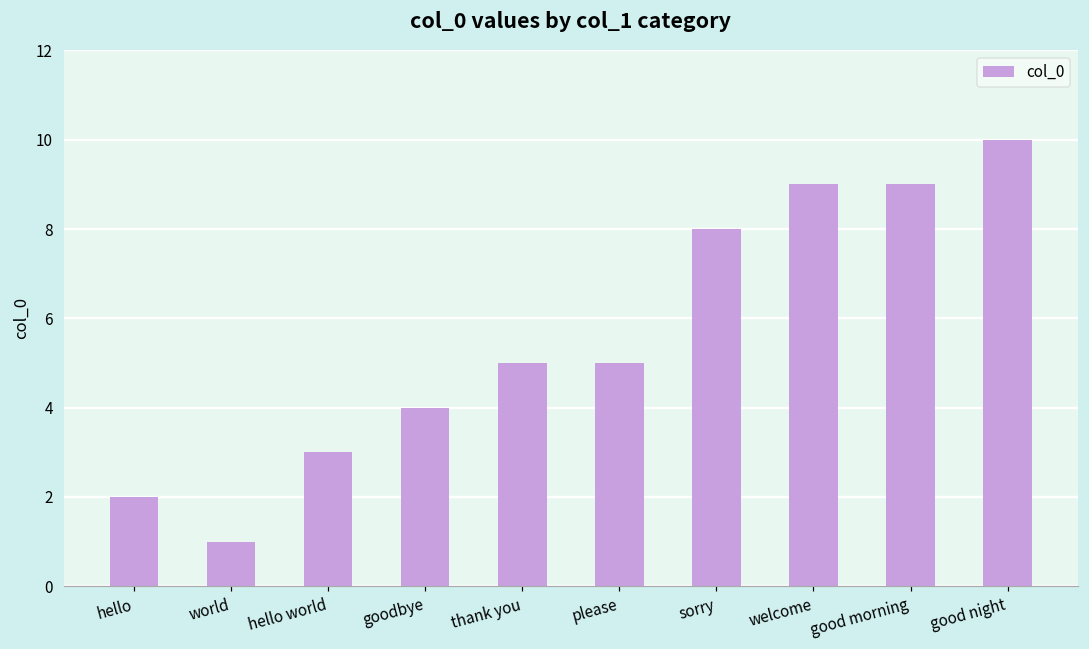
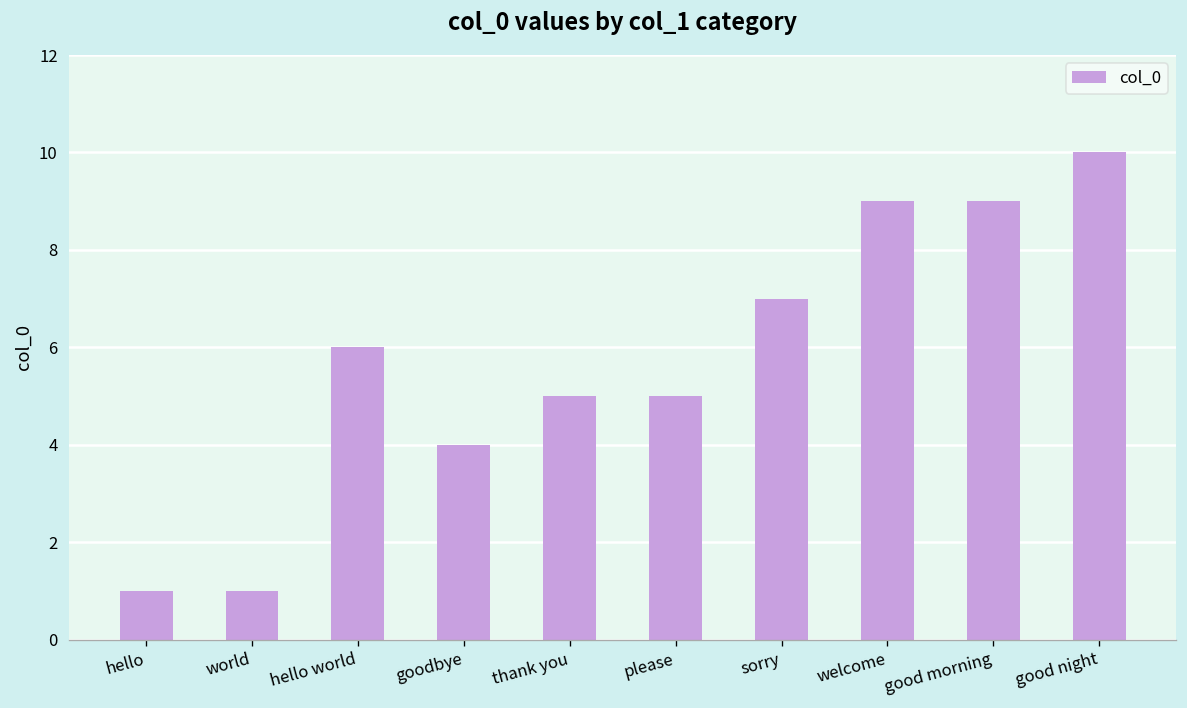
hello: 2 -> 1
hello world: 3 -> 6
sorry: 8 -> 7
